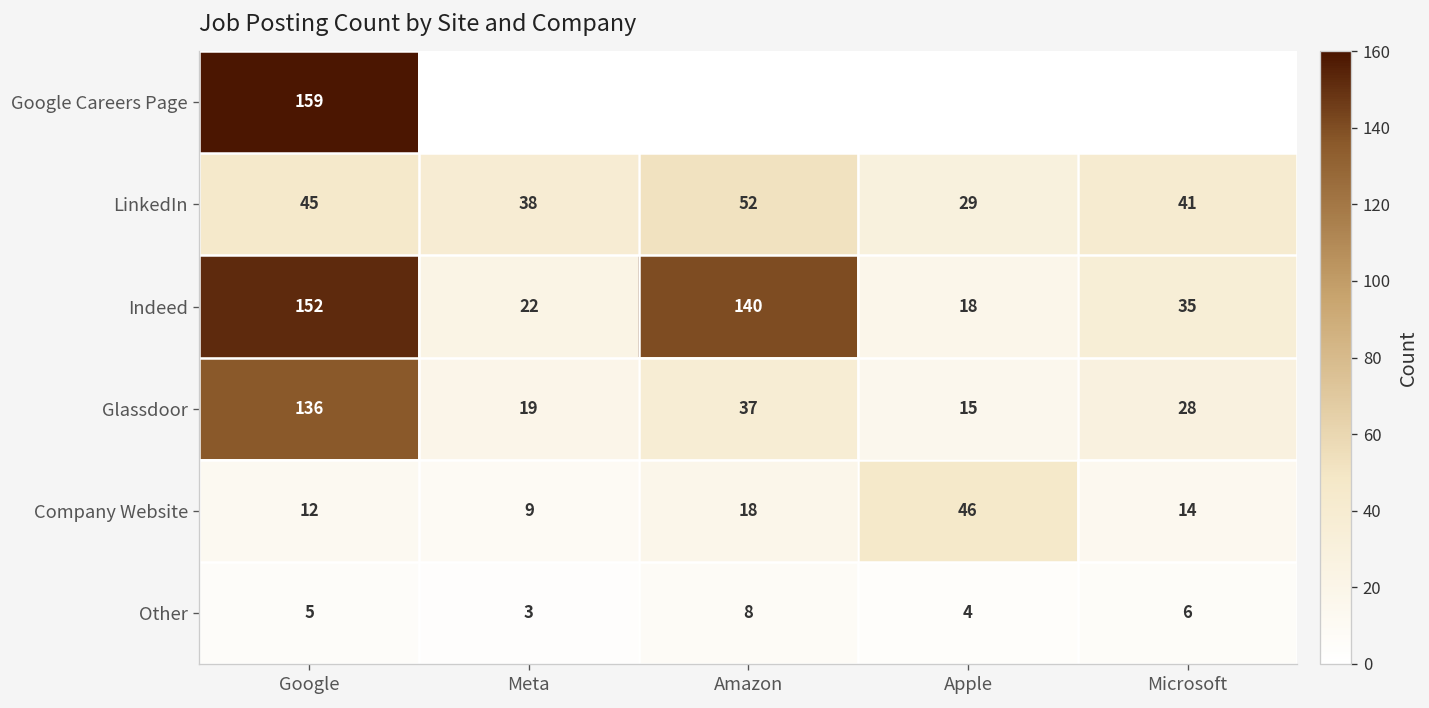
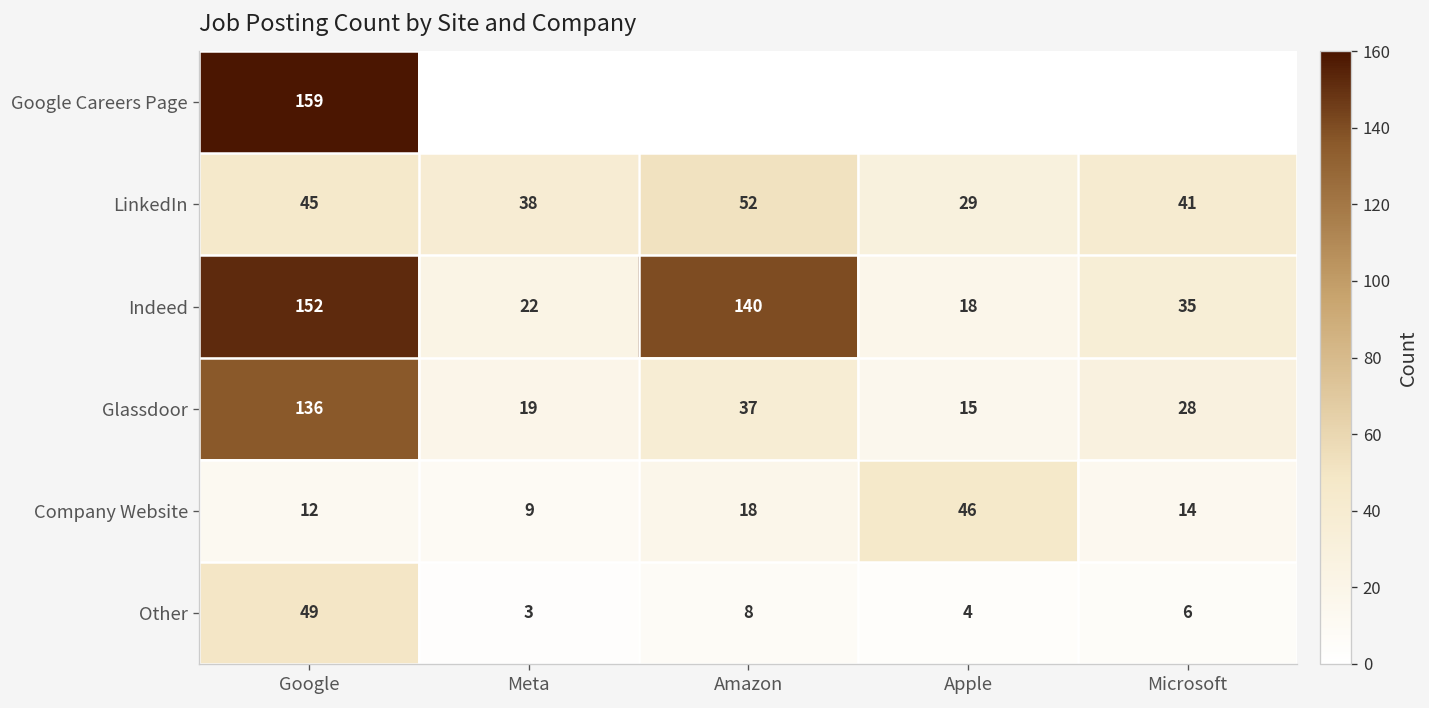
Other, Google: 5 -> 49
